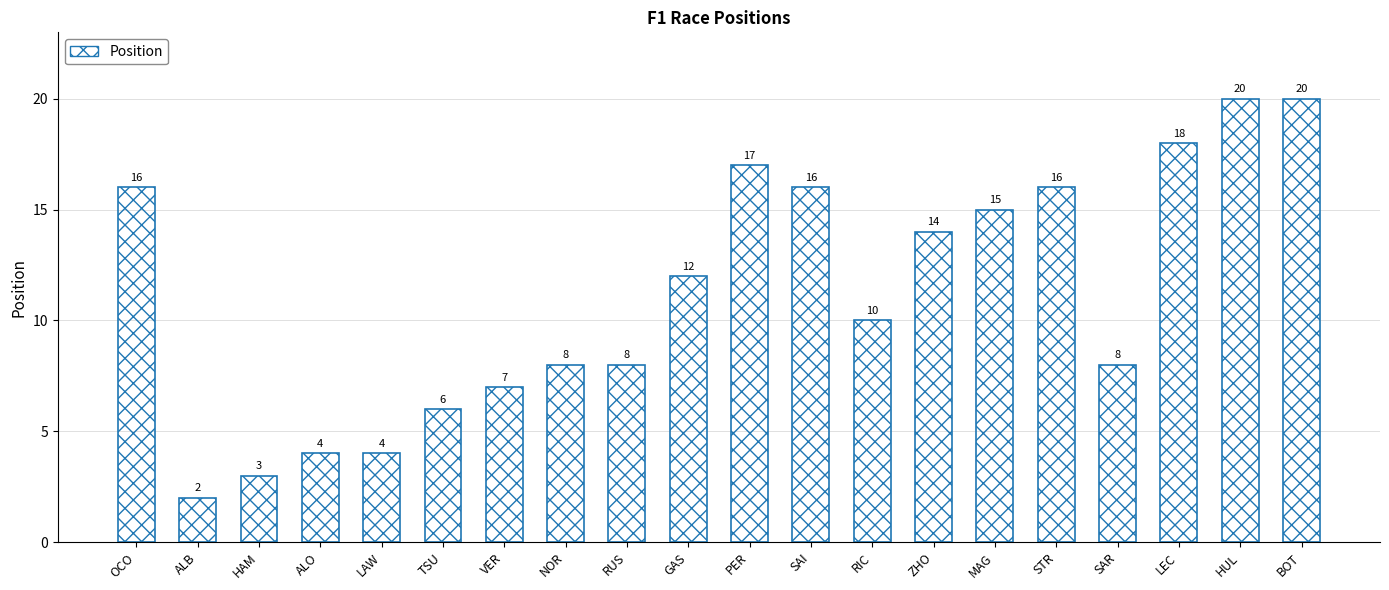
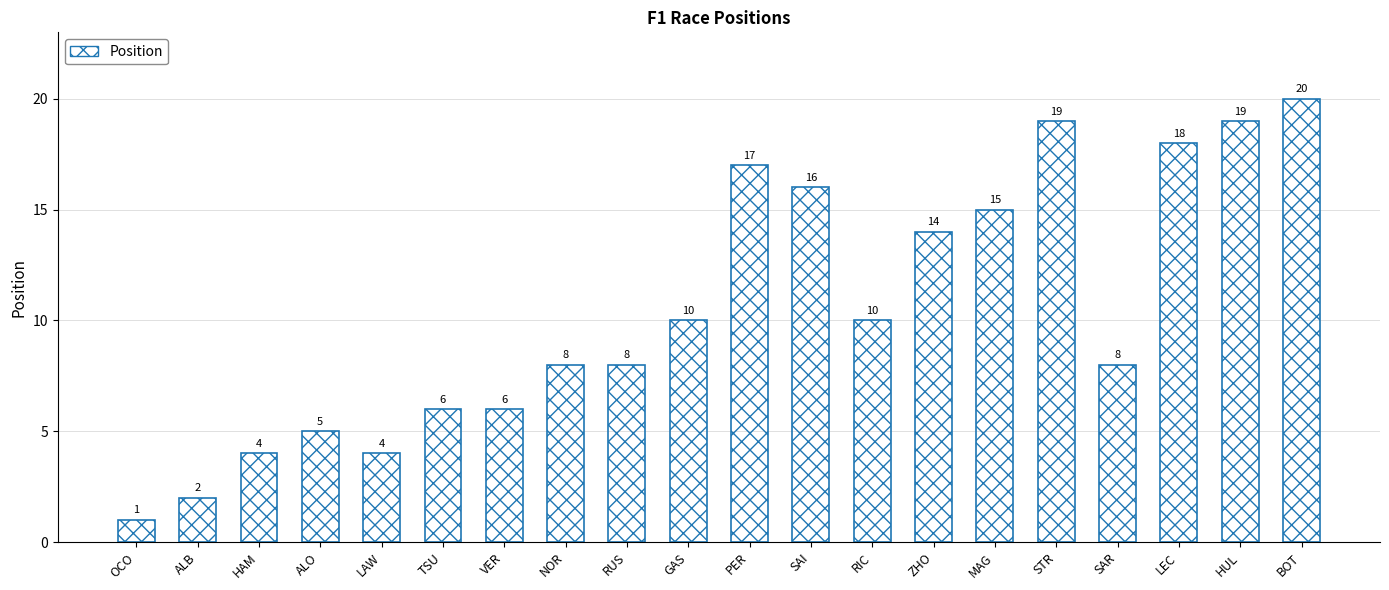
OCO: 16 -> 1
HAM: 3 -> 4
ALO: 4 -> 5
VER: 7 -> 6
GAS: 12 -> 10
STR: 16 -> 19
HUL: 20 -> 19
